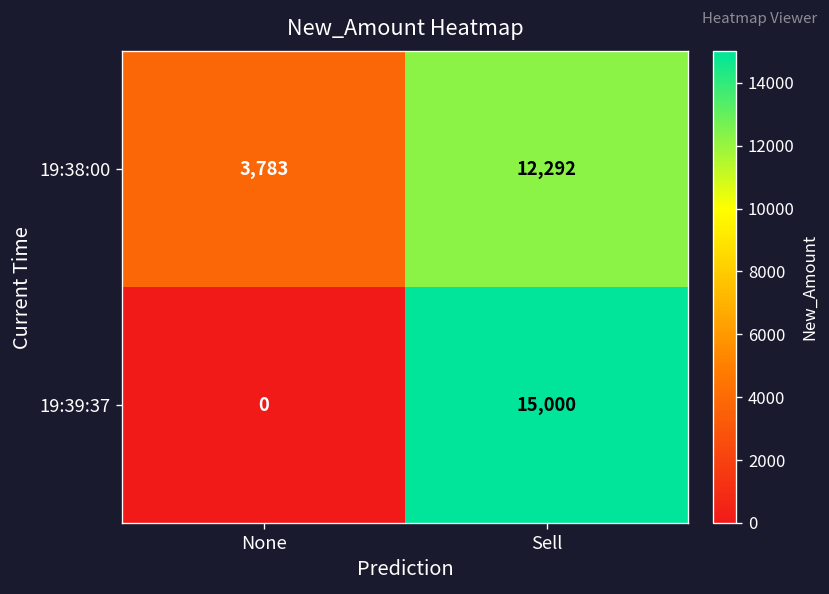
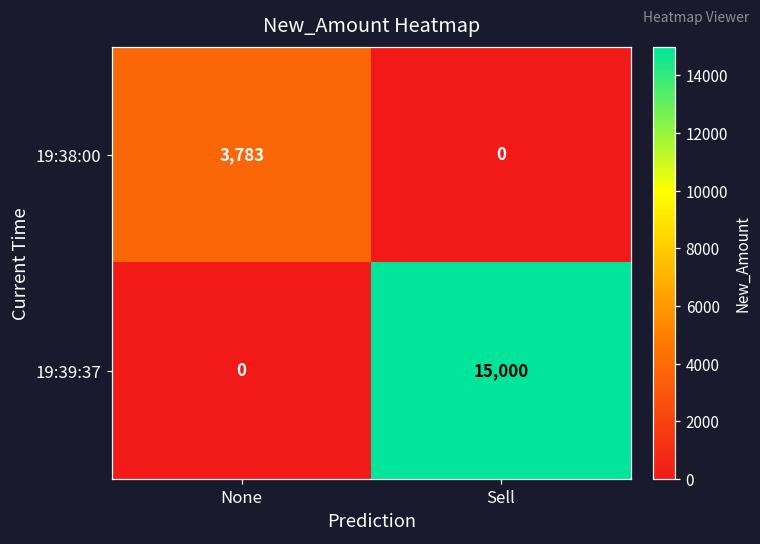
19:38:00, Sell: 12,292 -> 0
